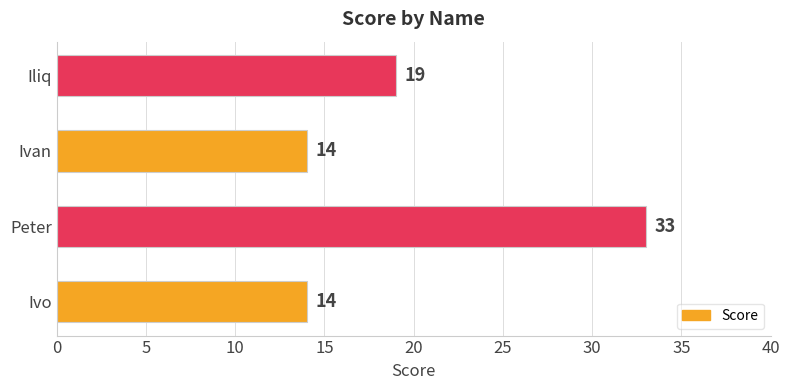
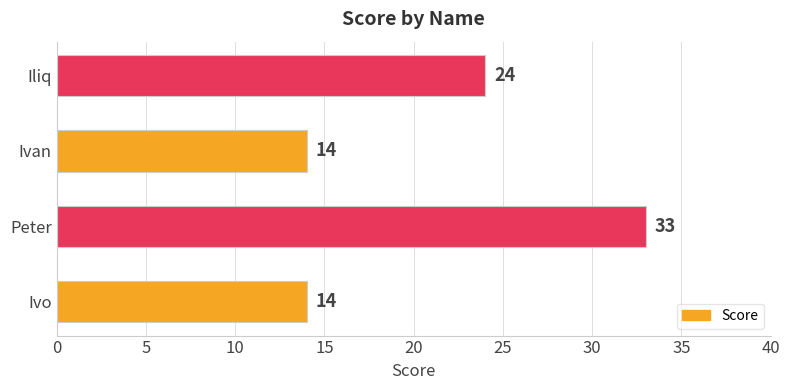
Iliq: 19 -> 24
